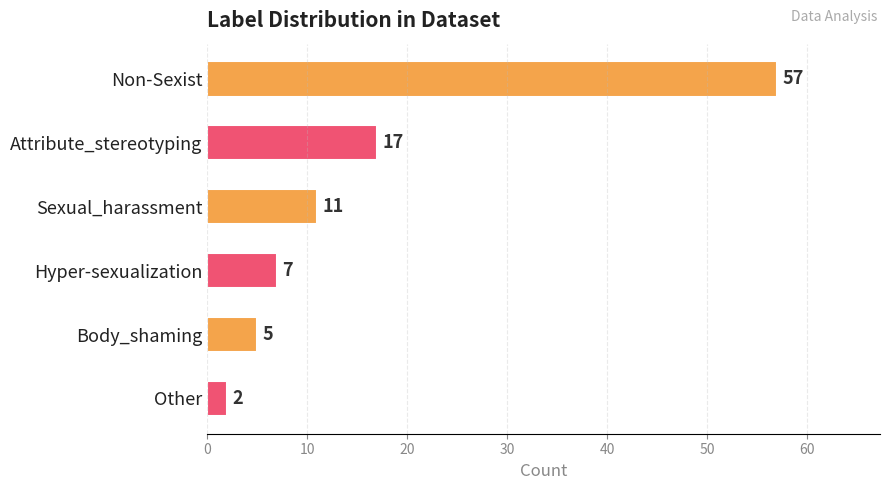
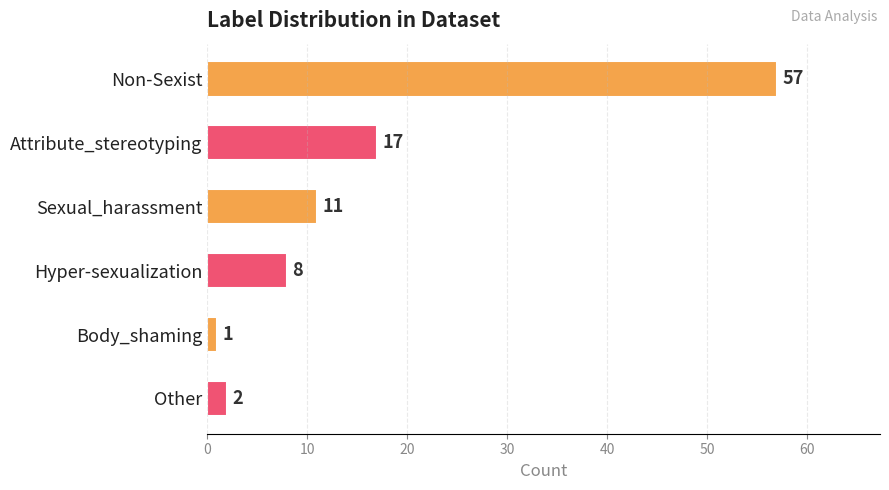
Hyper-sexualization: 7 -> 8
Body_shaming: 5 -> 1
